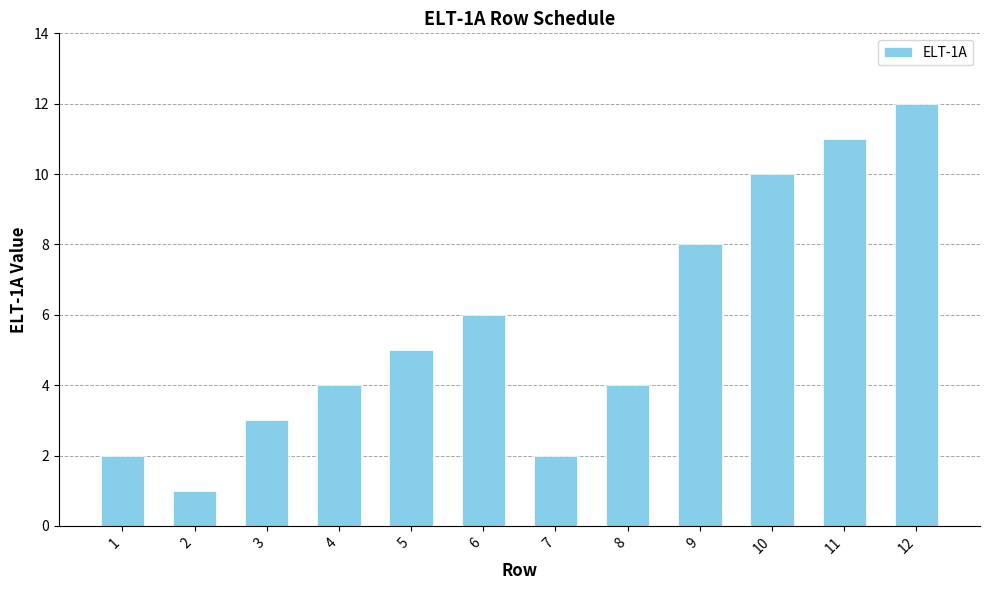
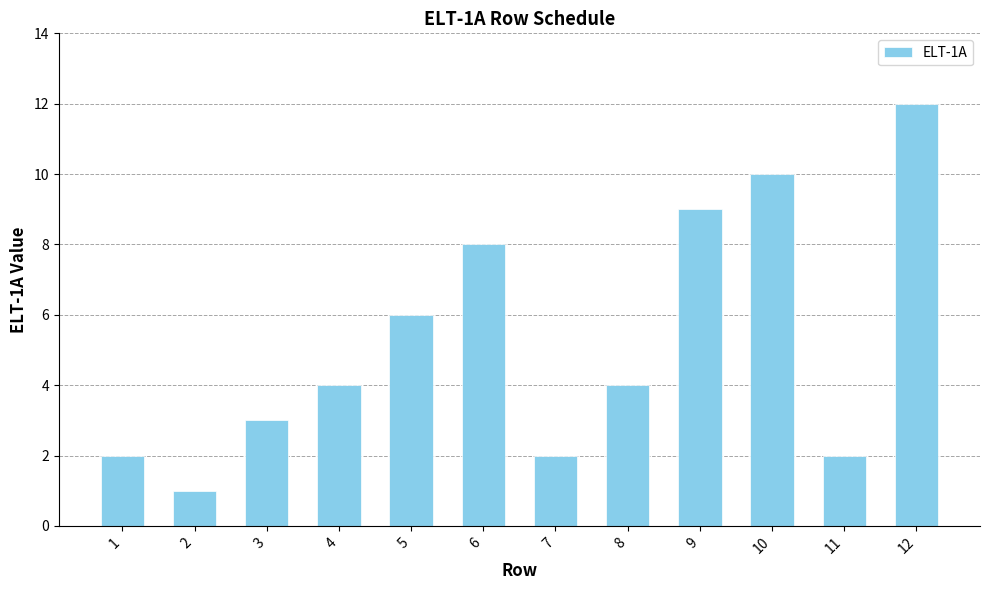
5: 5 -> 6
6: 6 -> 8
9: 8 -> 9
11: 11 -> 2
